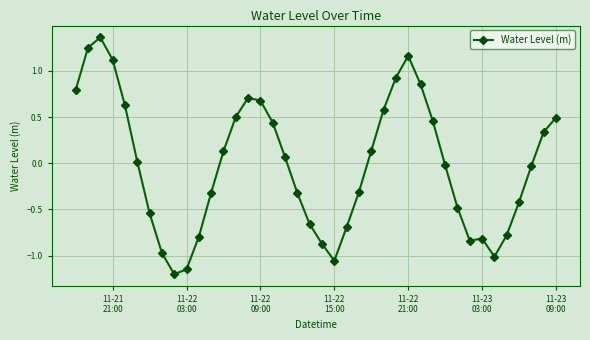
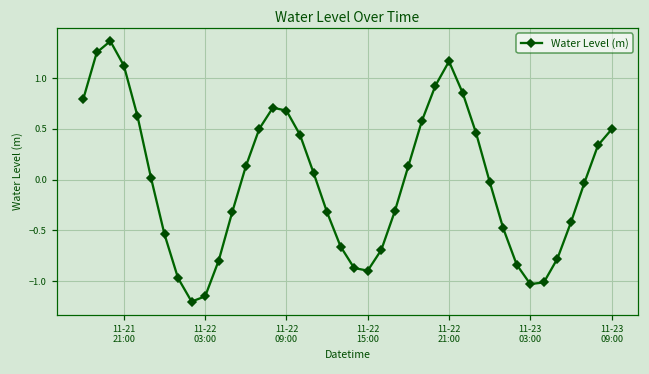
11-22 15:00: -1.1 -> -0.9
11-23 03:00: -0.8 -> -1.0
